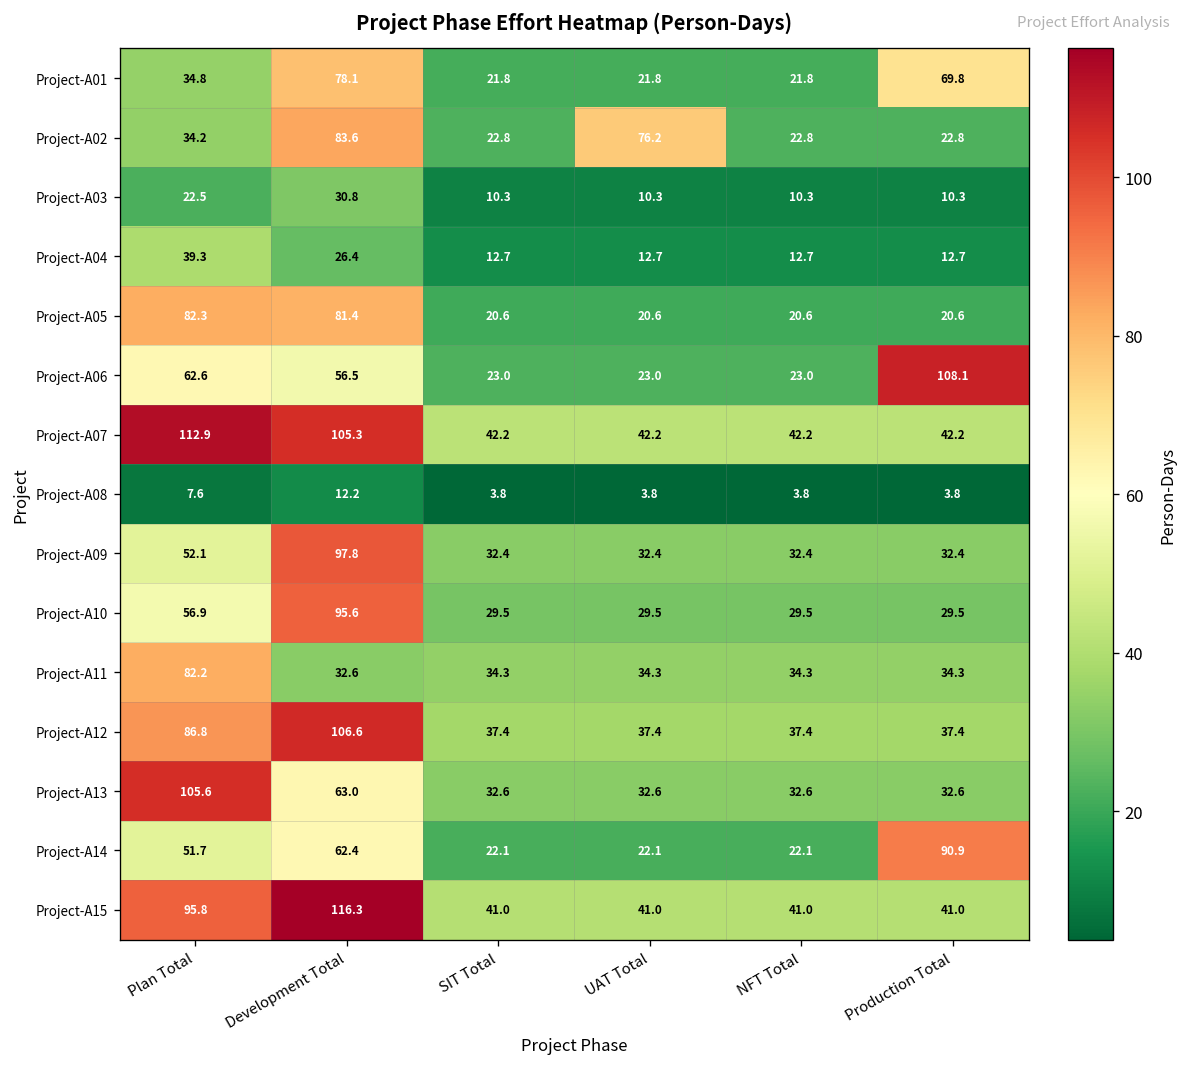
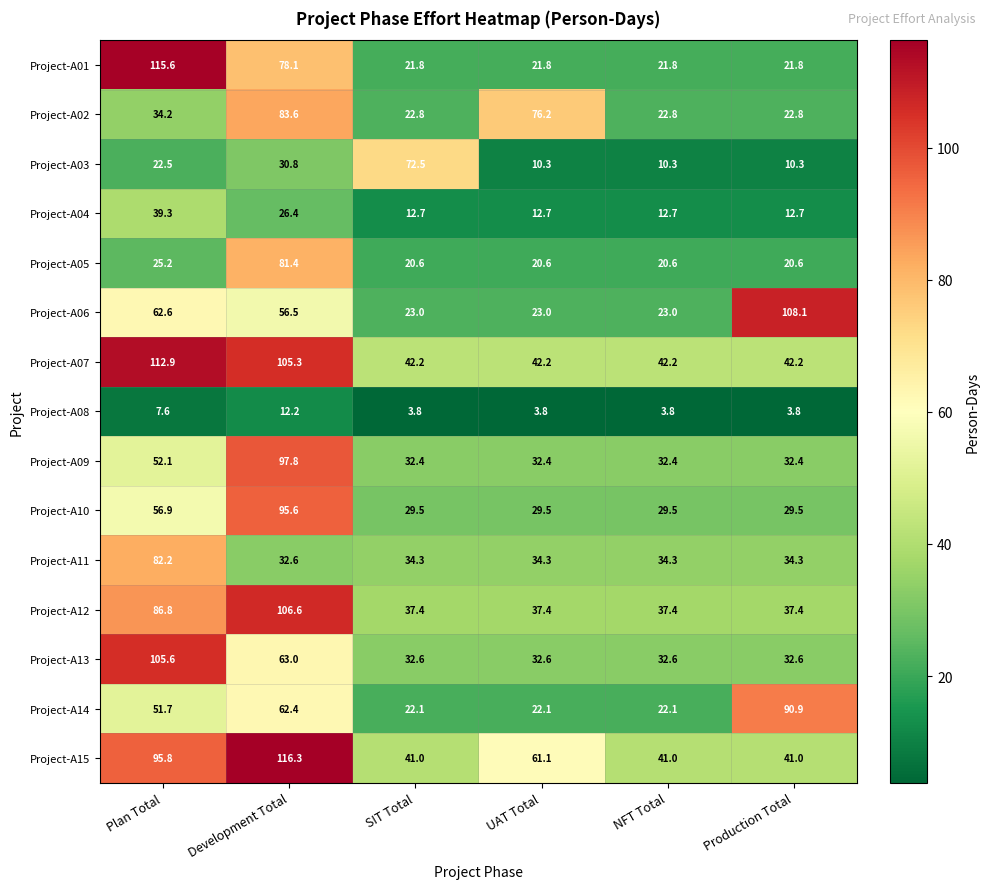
Project-A01, Plan Total: 34.8 -> 115.6
Project-A01, Production Total: 69.8 -> 21.8
Project-A03, SIT Total: 10.3 -> 72.5
Project-A05, Plan Total: 82.3 -> 25.2
Project-A15, UAT Total: 41.0 -> 61.1
